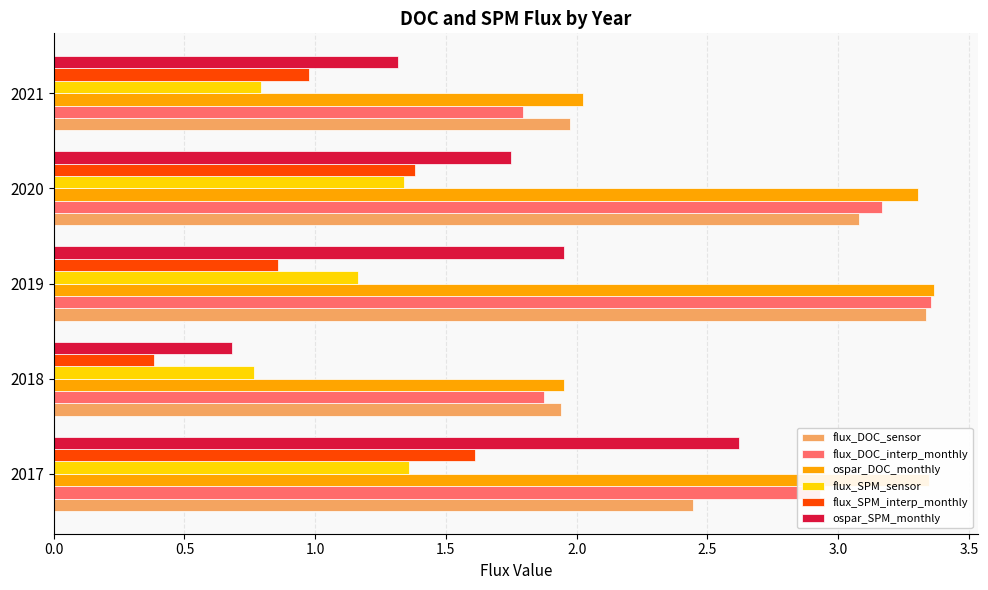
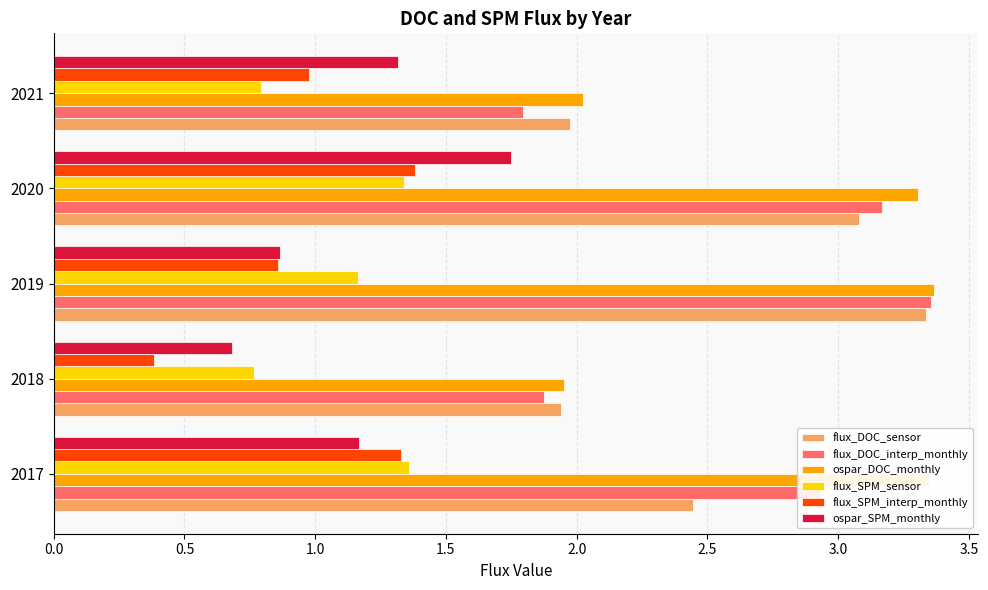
ospar_SPM_monthly, 2019: 1.95 -> 0.87
ospar_SPM_monthly, 2017: 2.62 -> 1.17
flux_SPM_interp_monthly, 2017: 1.61 -> 1.33
